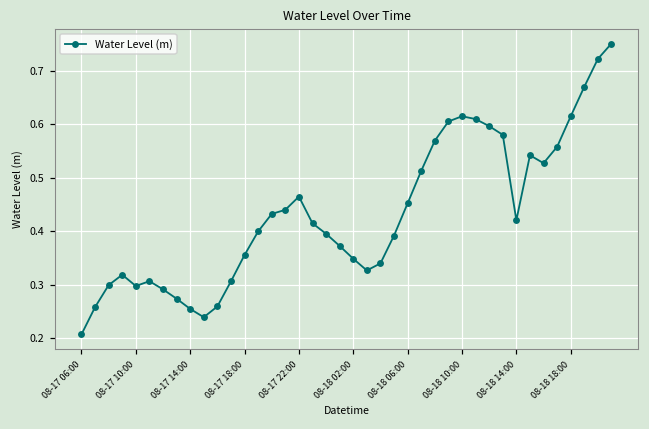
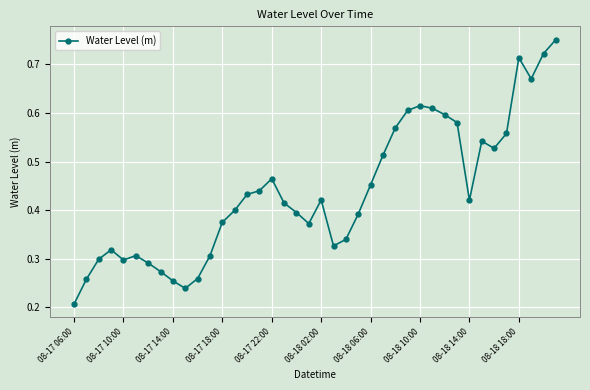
08-17 18:00: 0.36 -> 0.38
08-18 02:00: 0.35 -> 0.42
08-18 18:00: 0.61 -> 0.71
